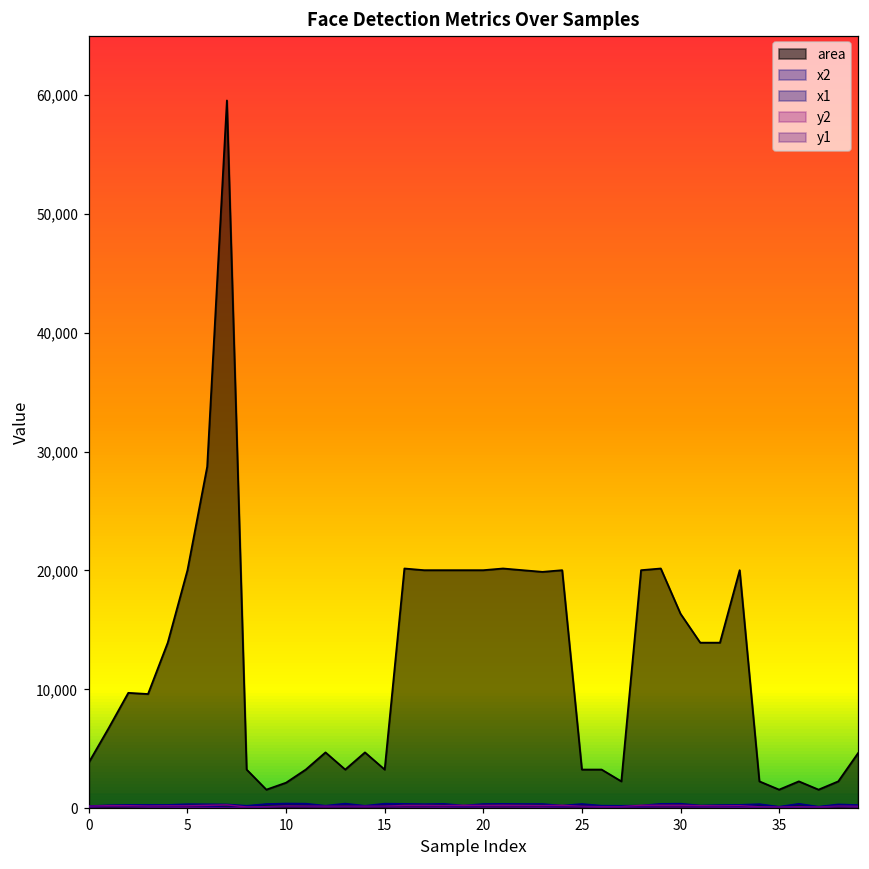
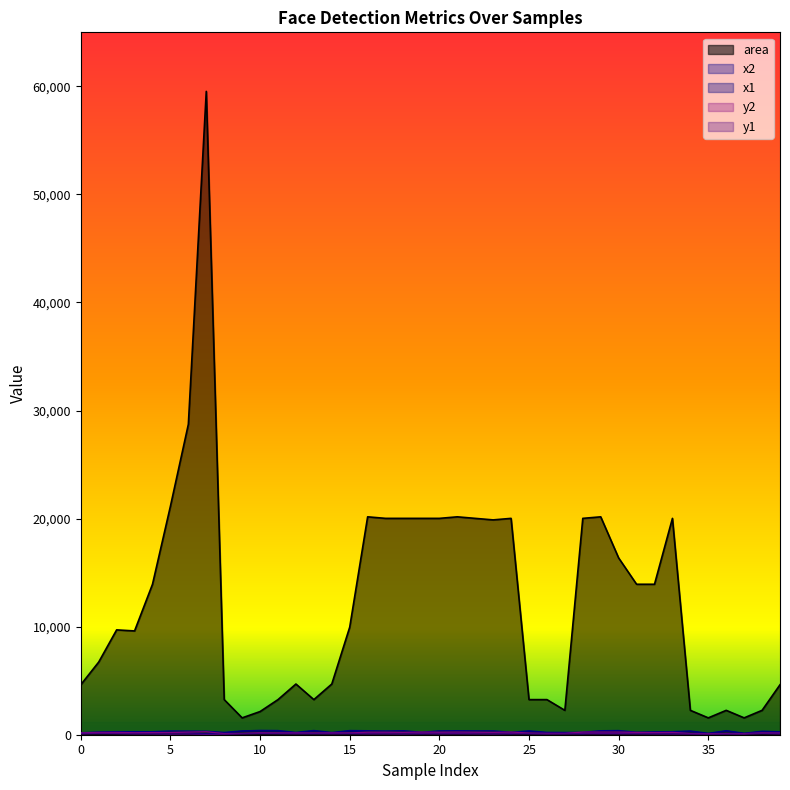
area, 0: 3,900 -> 4,600
area, 5: 20,000 -> 21,100
area, 15: 3,200 -> 10,000
